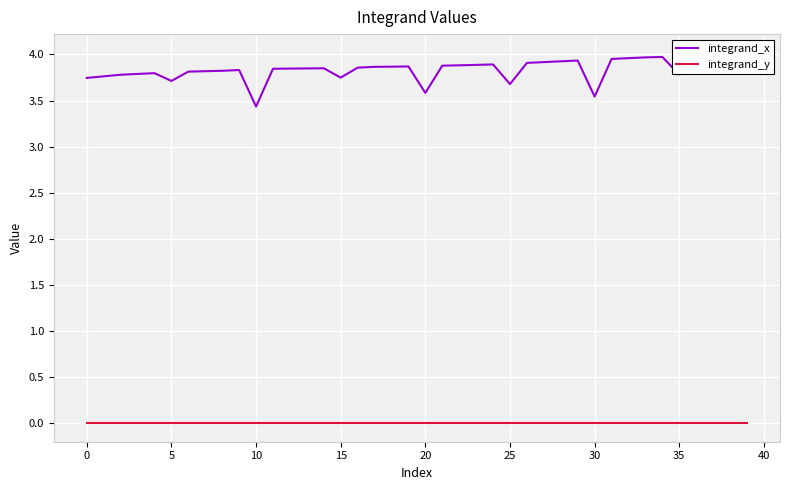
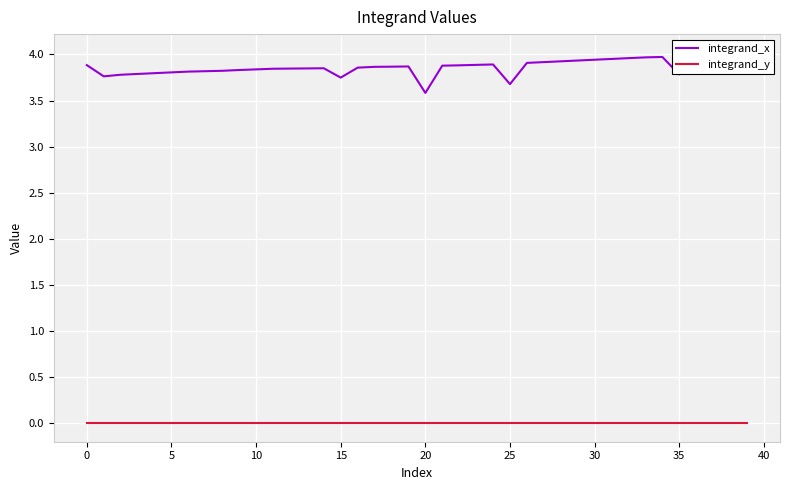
integrand_x, 0: 3.7 -> 3.9
integrand_x, 5: 3.7 -> 3.8
integrand_x, 10: 3.4 -> 3.8
integrand_x, 30: 3.5 -> 3.9
